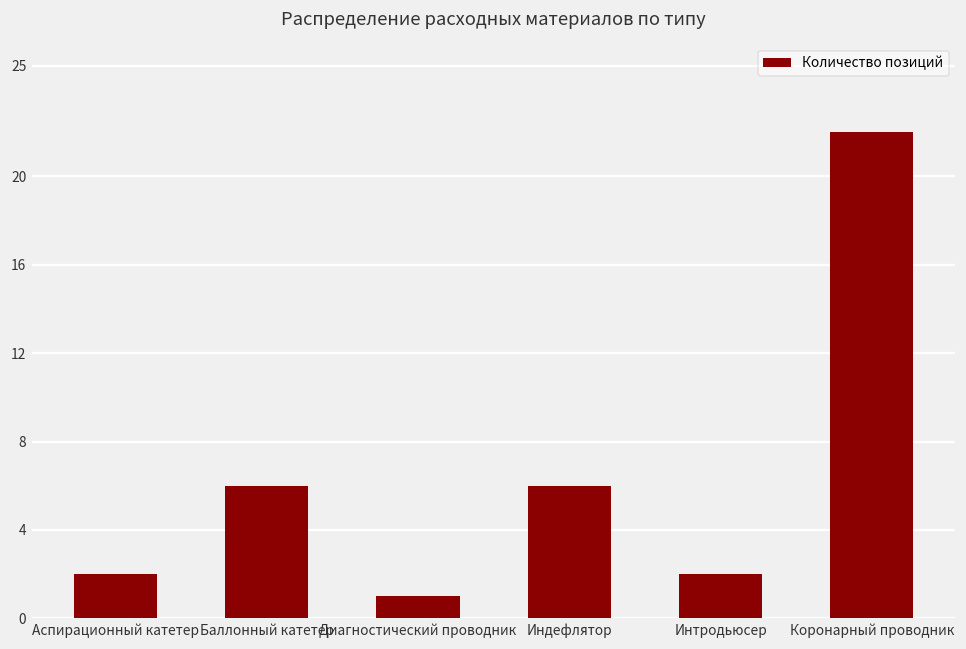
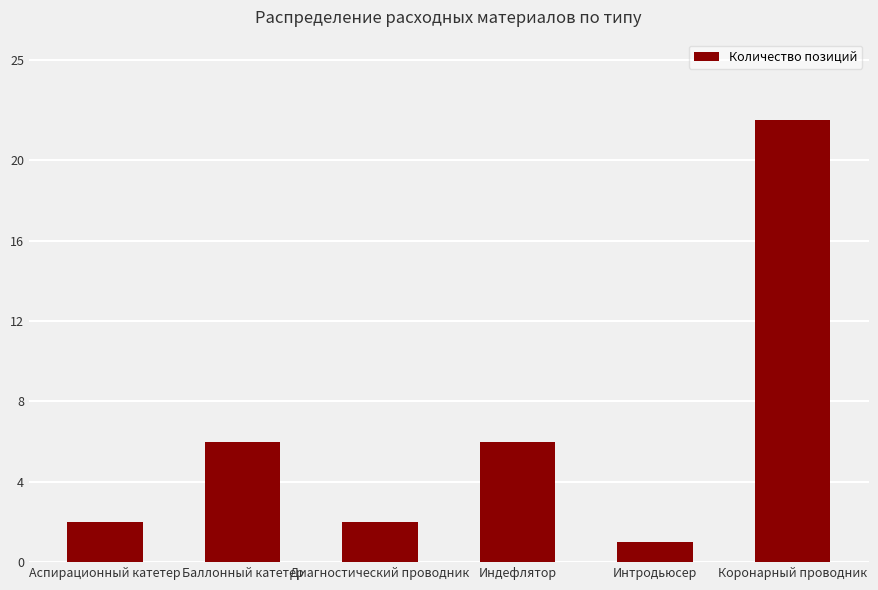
Диагностический проводник: 1 -> 2
Интродьюсер: 2 -> 1
